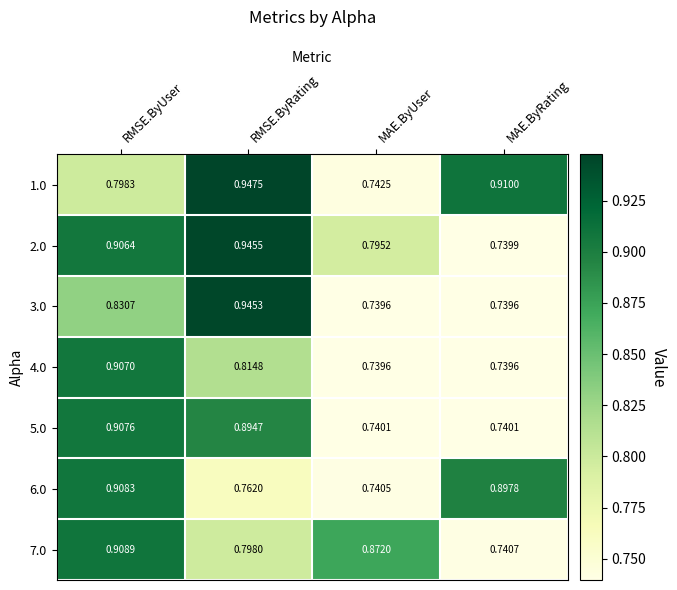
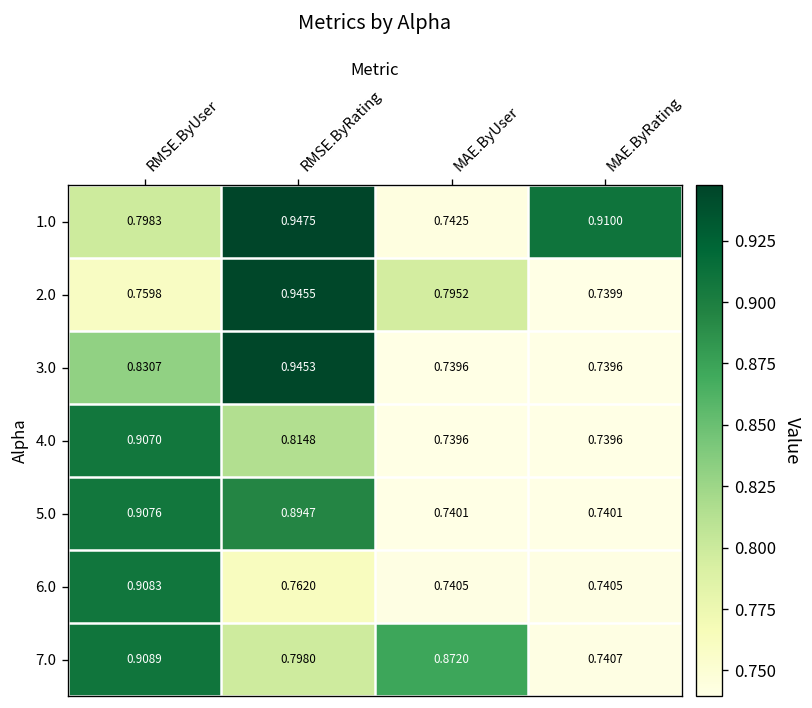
2.0, RMSE.ByUser: 0.9064 -> 0.7598
6.0, MAE.ByRating: 0.8978 -> 0.7405
